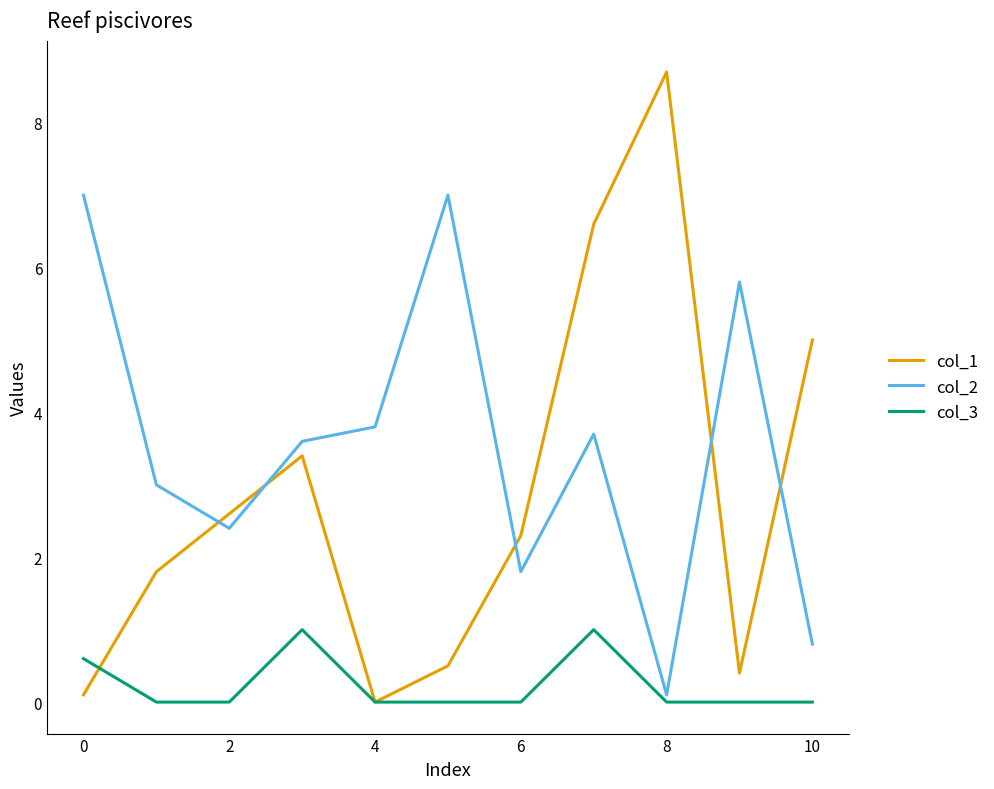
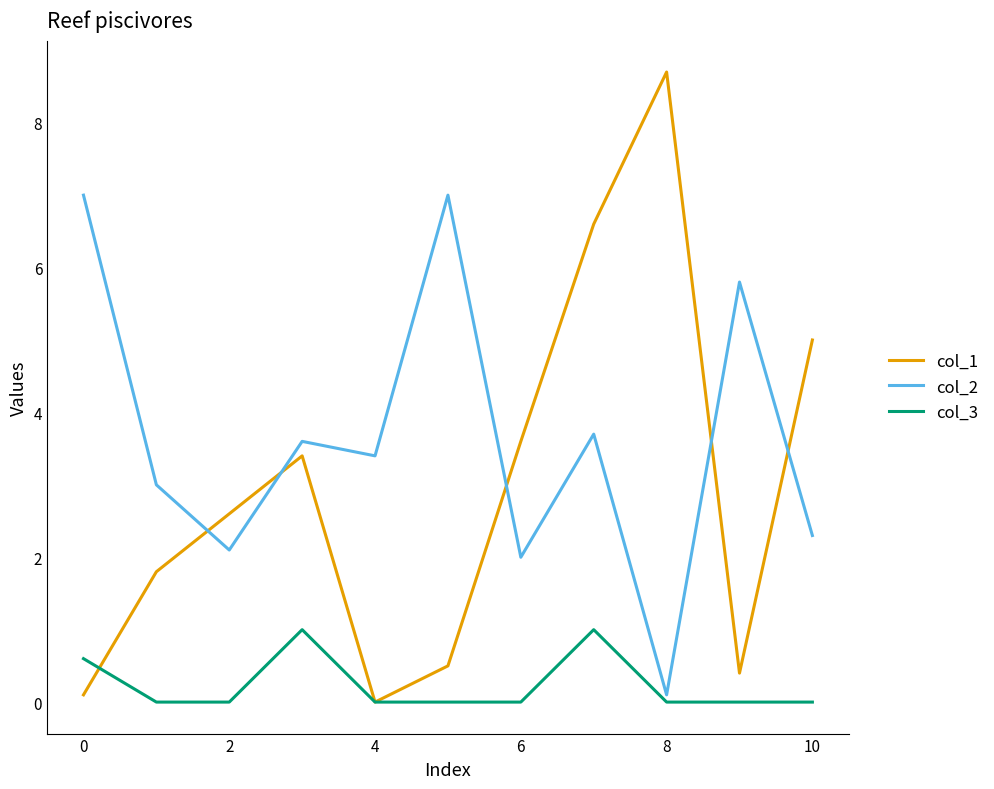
col_2, 2: 2.4 -> 2.1
col_2, 4: 3.8 -> 3.4
col_1, 6: 2.3 -> 3.6
col_2, 6: 1.8 -> 2.0
col_2, 10: 0.8 -> 2.3
